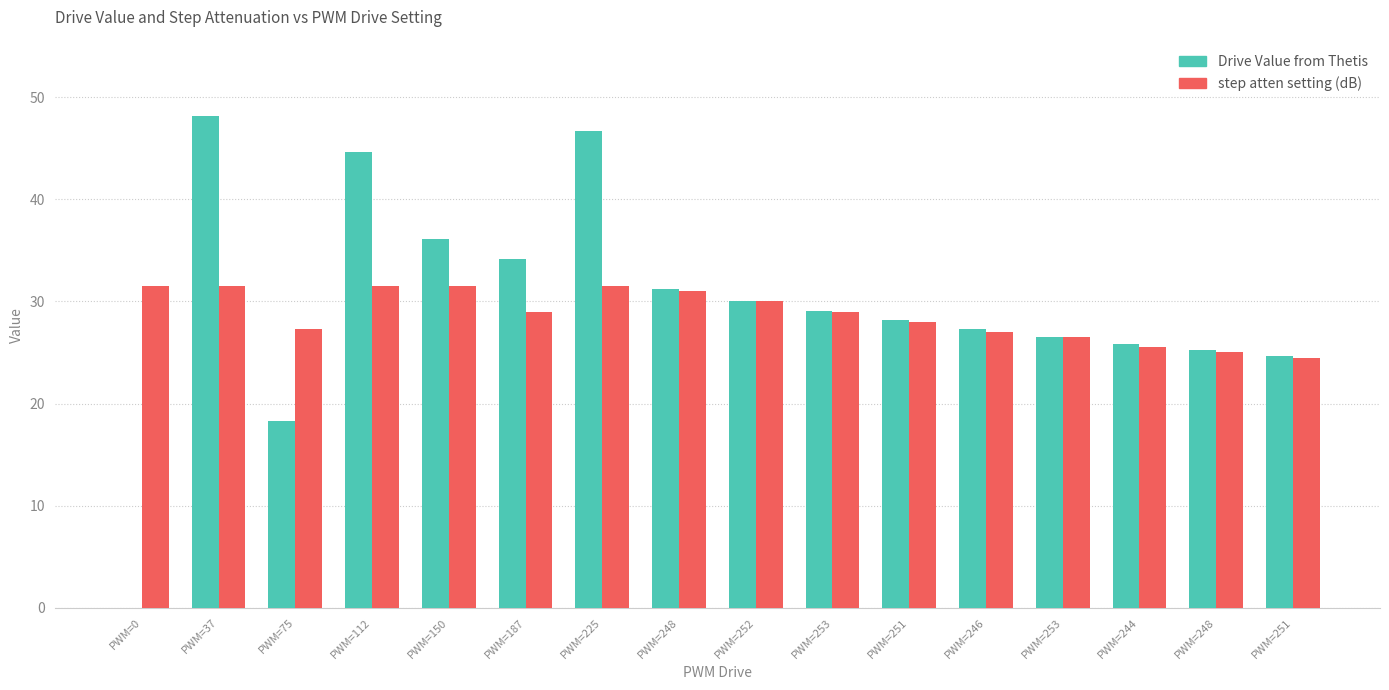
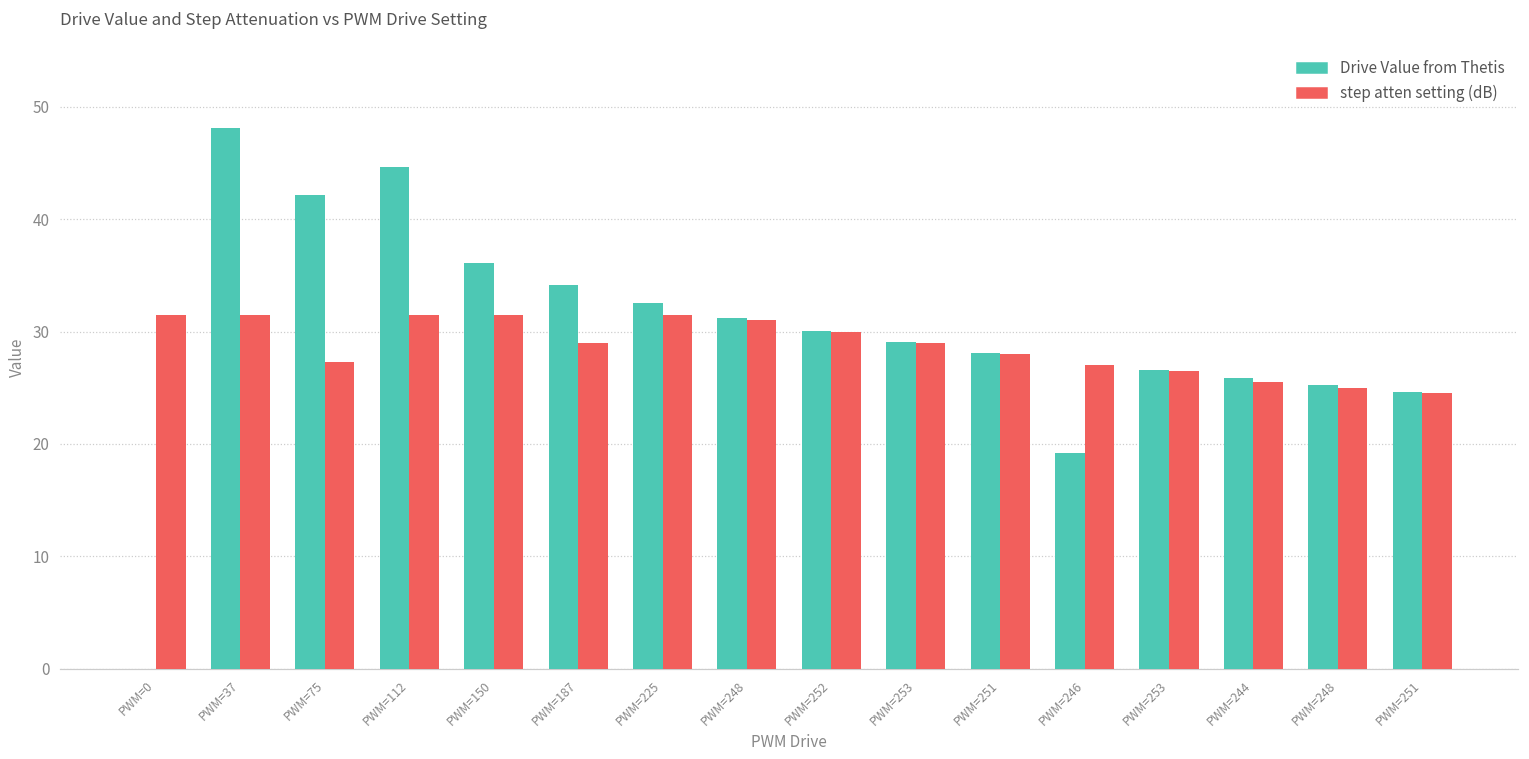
Drive Value from Thetis, PWM=75: 18.3 -> 42.1
Drive Value from Thetis, PWM=225: 46.7 -> 32.6
Drive Value from Thetis, PWM=246: 27.3 -> 19.2
